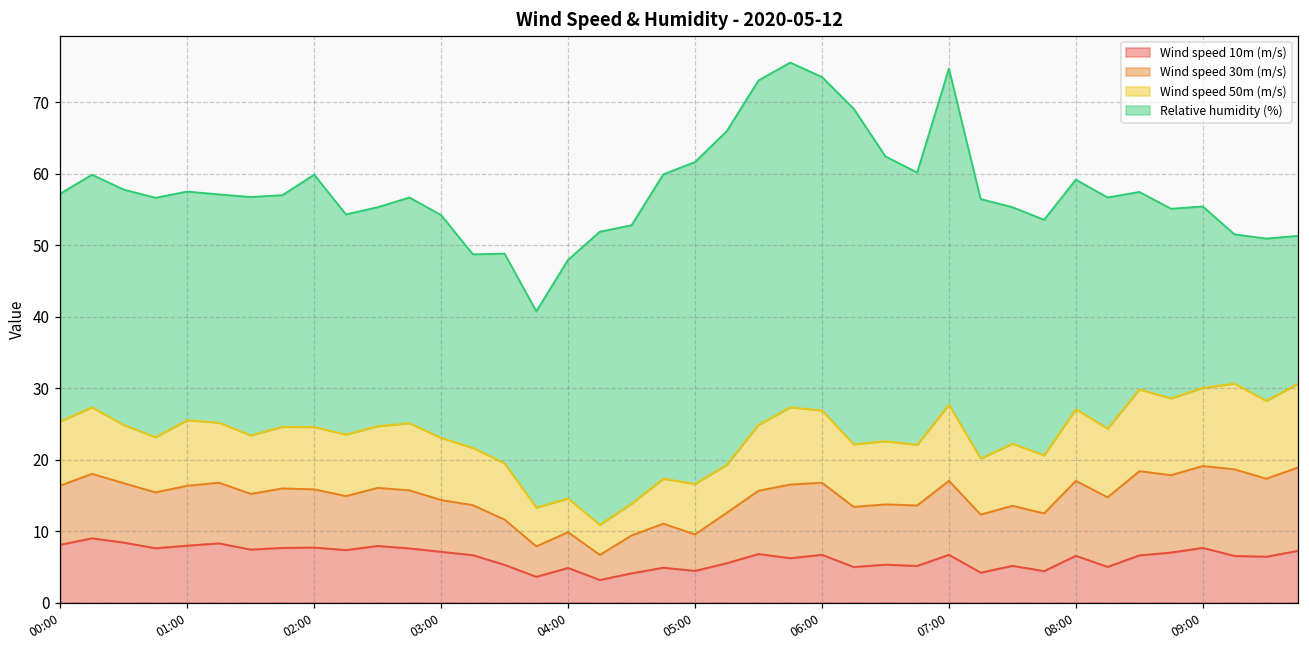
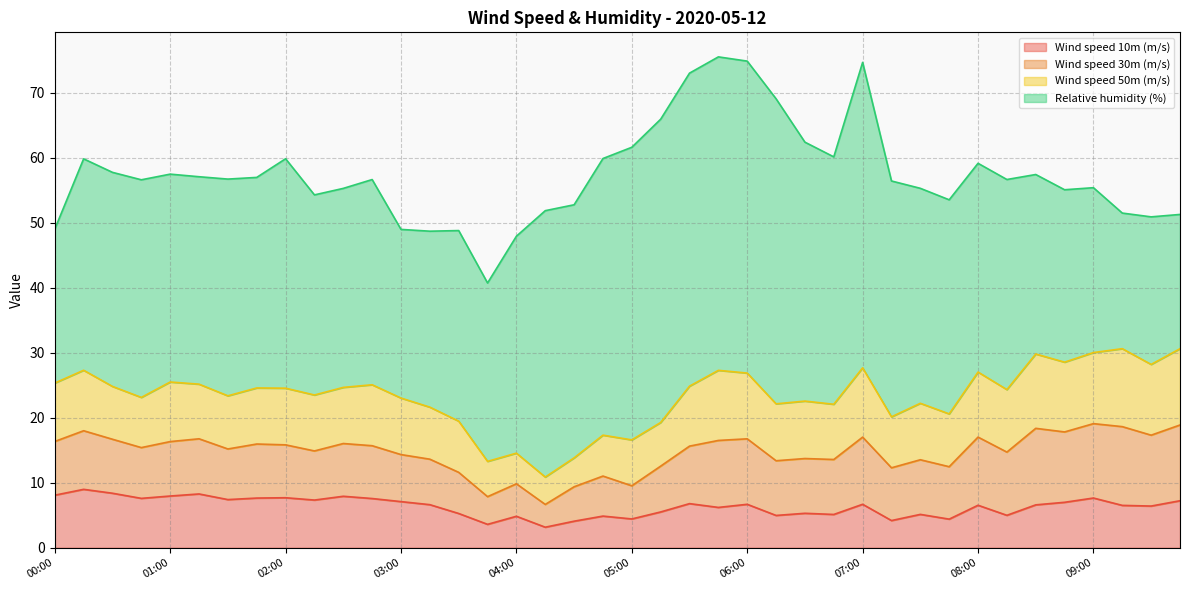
Relative humidity (%), 00:00: 32 -> 24
Relative humidity (%), 03:00: 31 -> 26
Relative humidity (%), 06:00: 47 -> 48
